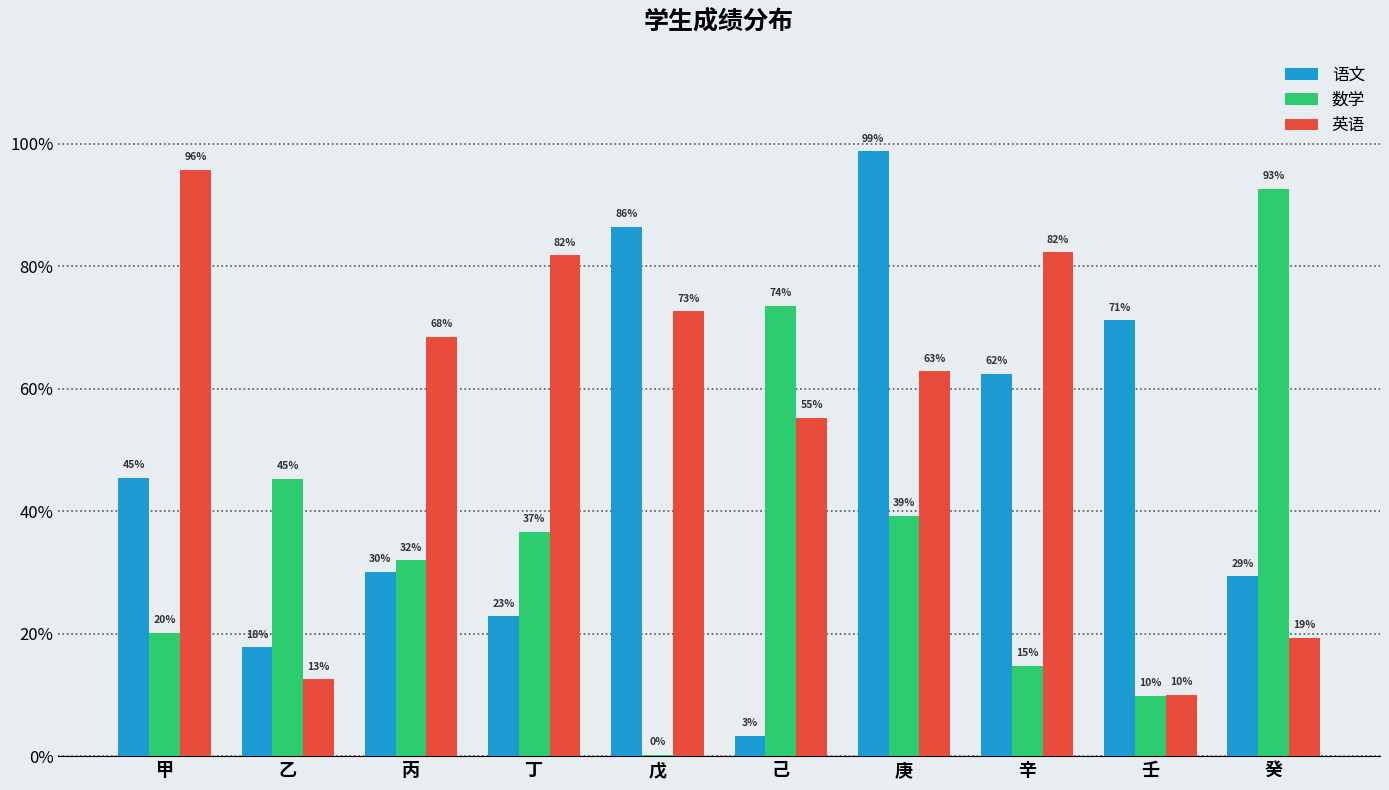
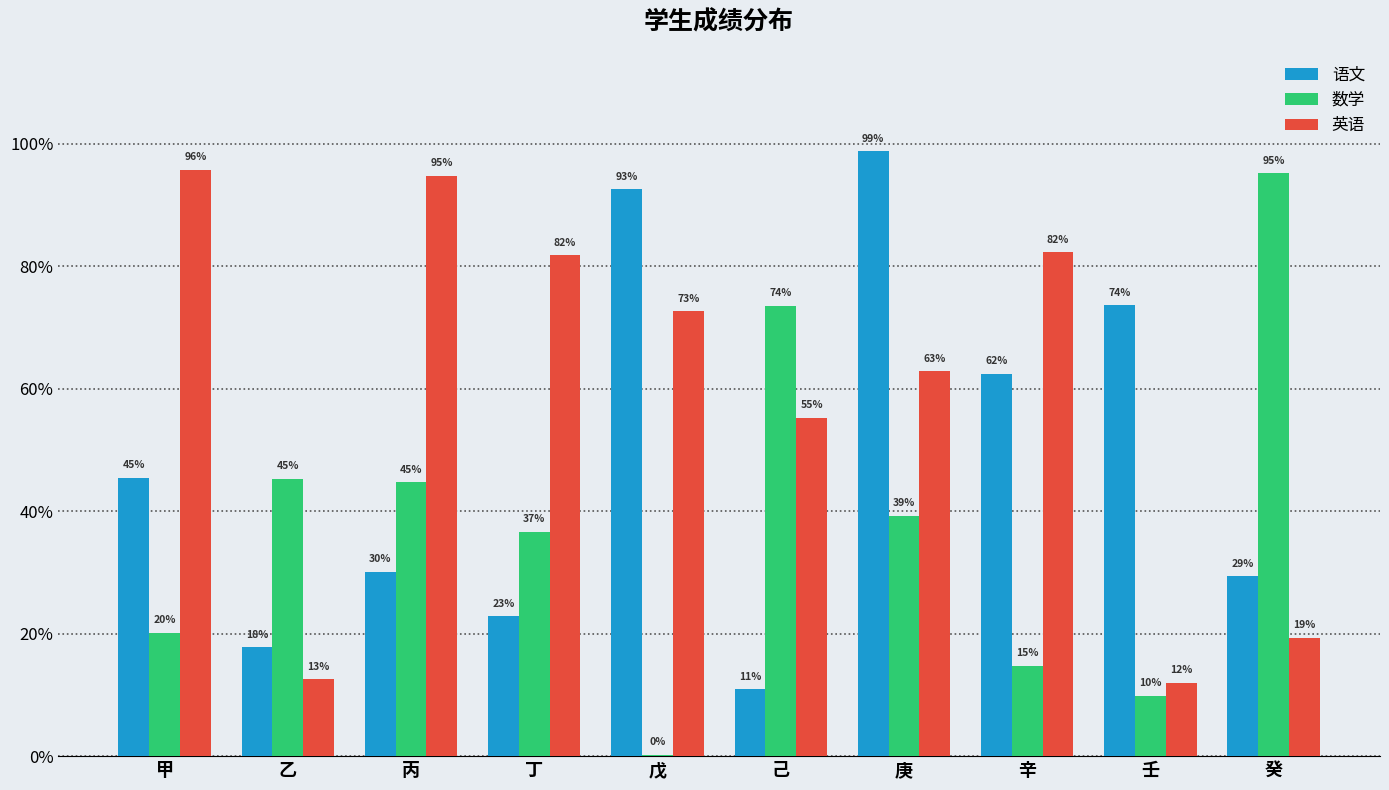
数学, 丙: 32% -> 45%
英语, 丙: 68% -> 95%
语文, 戊: 86% -> 93%
语文, 己: 3% -> 11%
语文, 壬: 71% -> 74%
英语, 壬: 10% -> 12%
数学, 癸: 93% -> 95%
